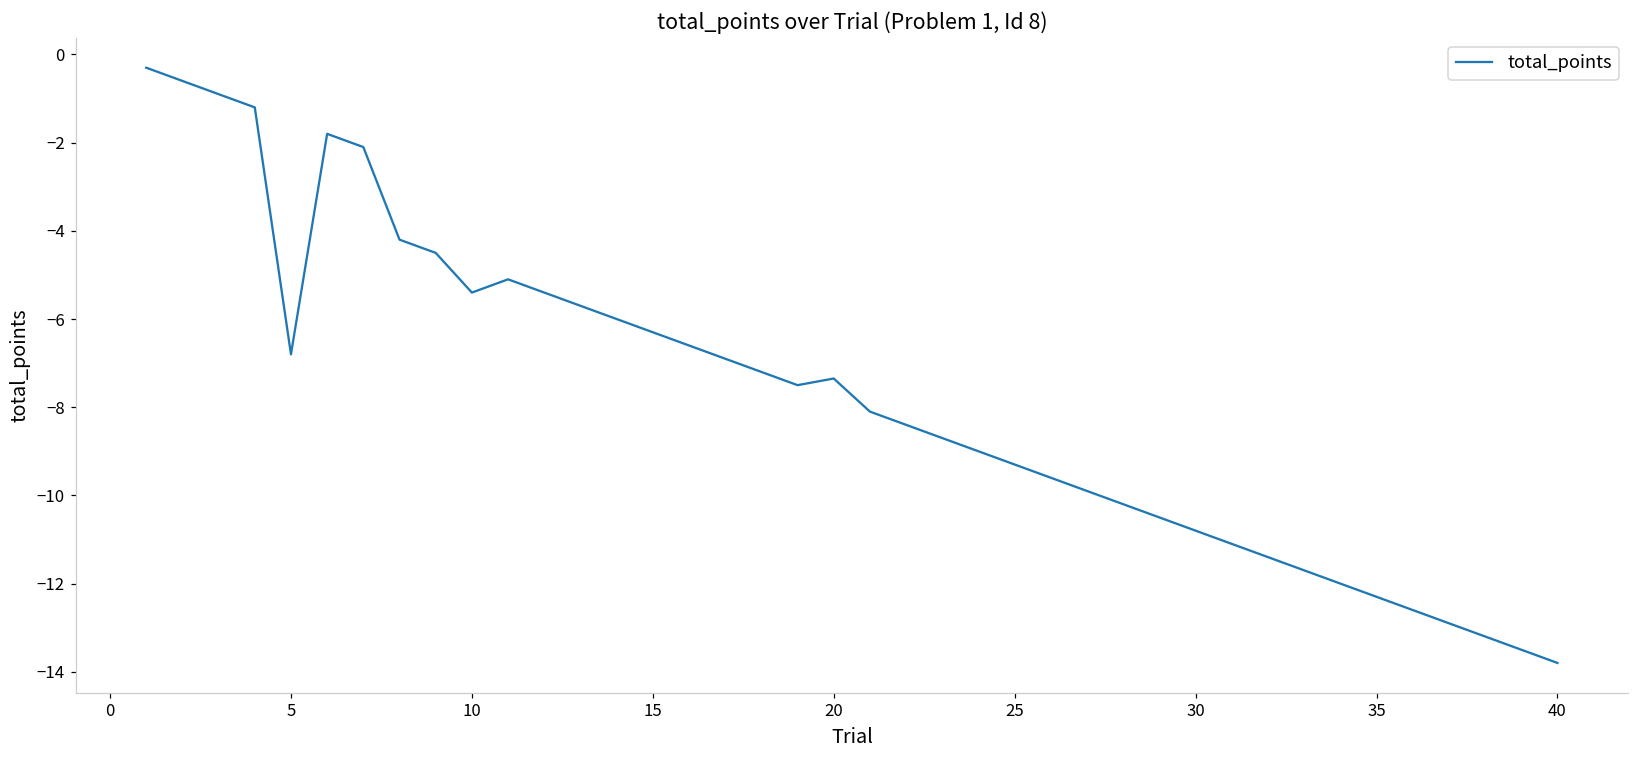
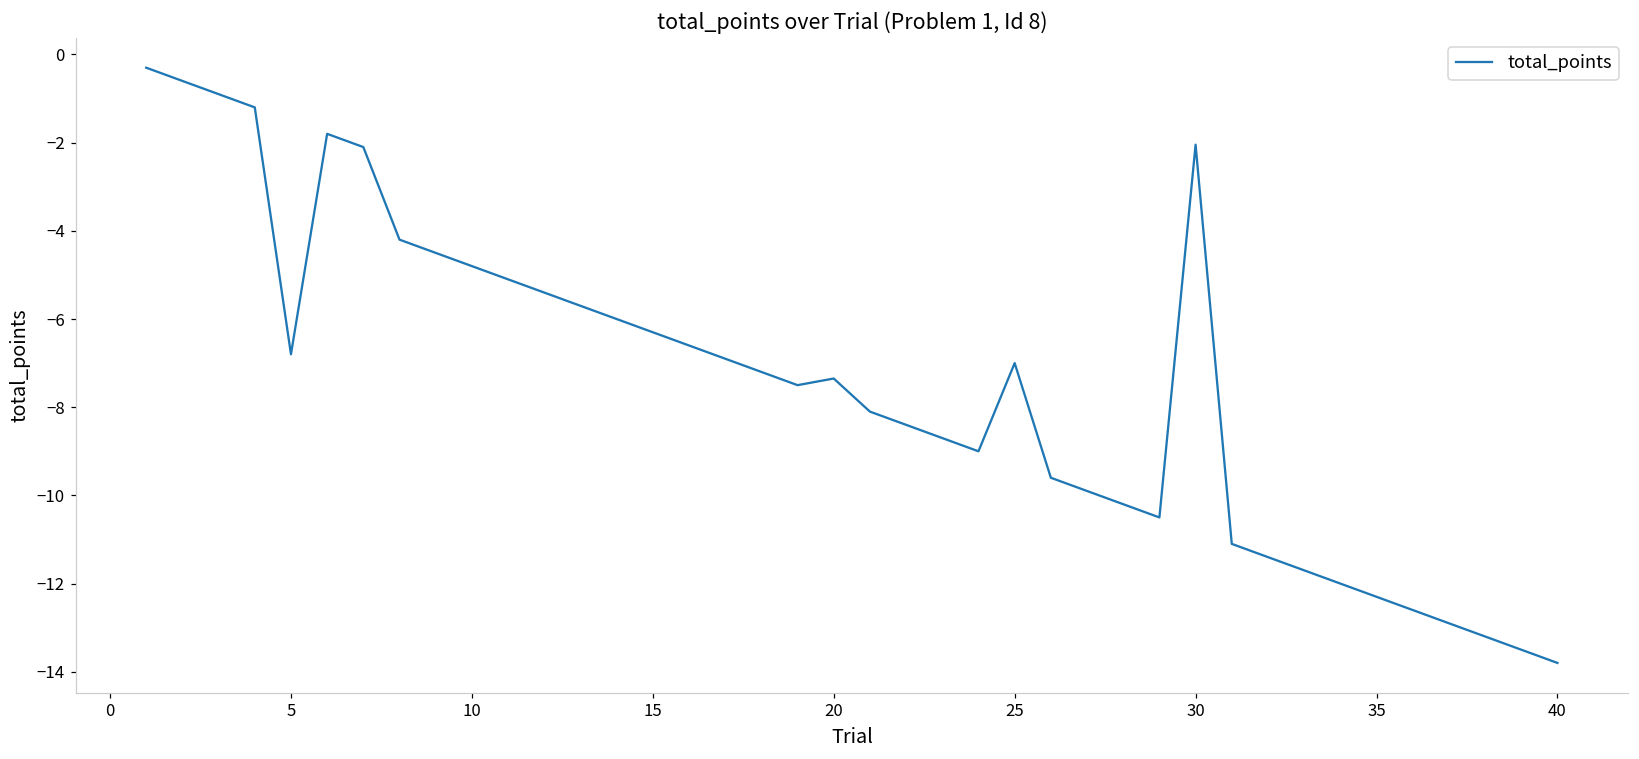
10: -5.4 -> -4.8
25: -9.3 -> -7.0
30: -10.8 -> -2.0
